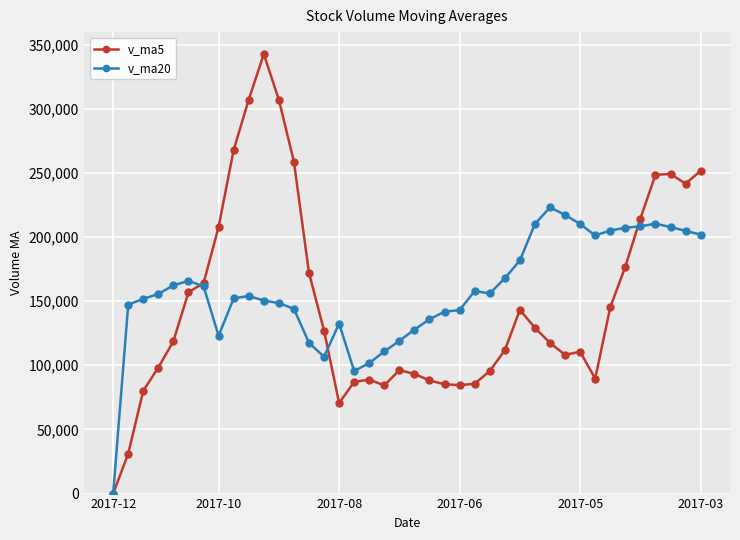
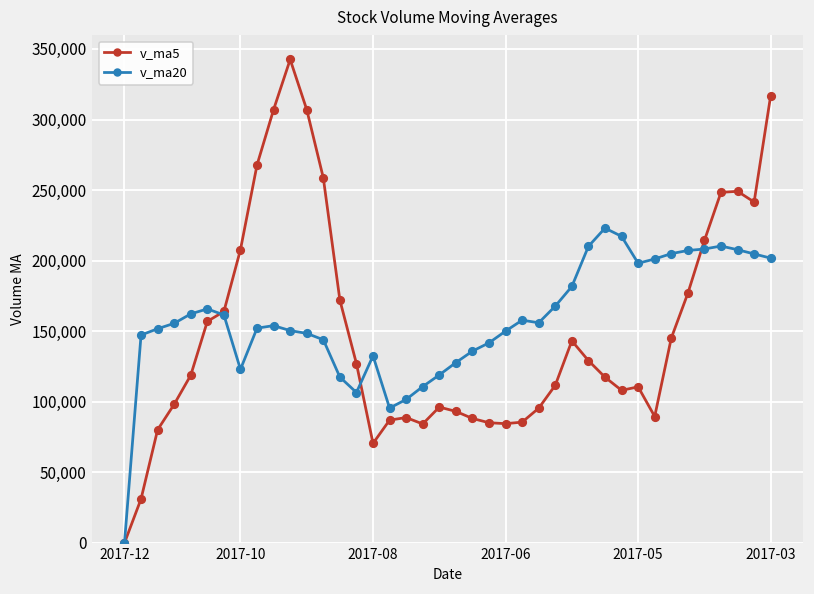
v_ma20, 2017-06: 143,000 -> 150,000
v_ma20, 2017-05: 210,000 -> 198,000
v_ma5, 2017-03: 251,000 -> 317,000
